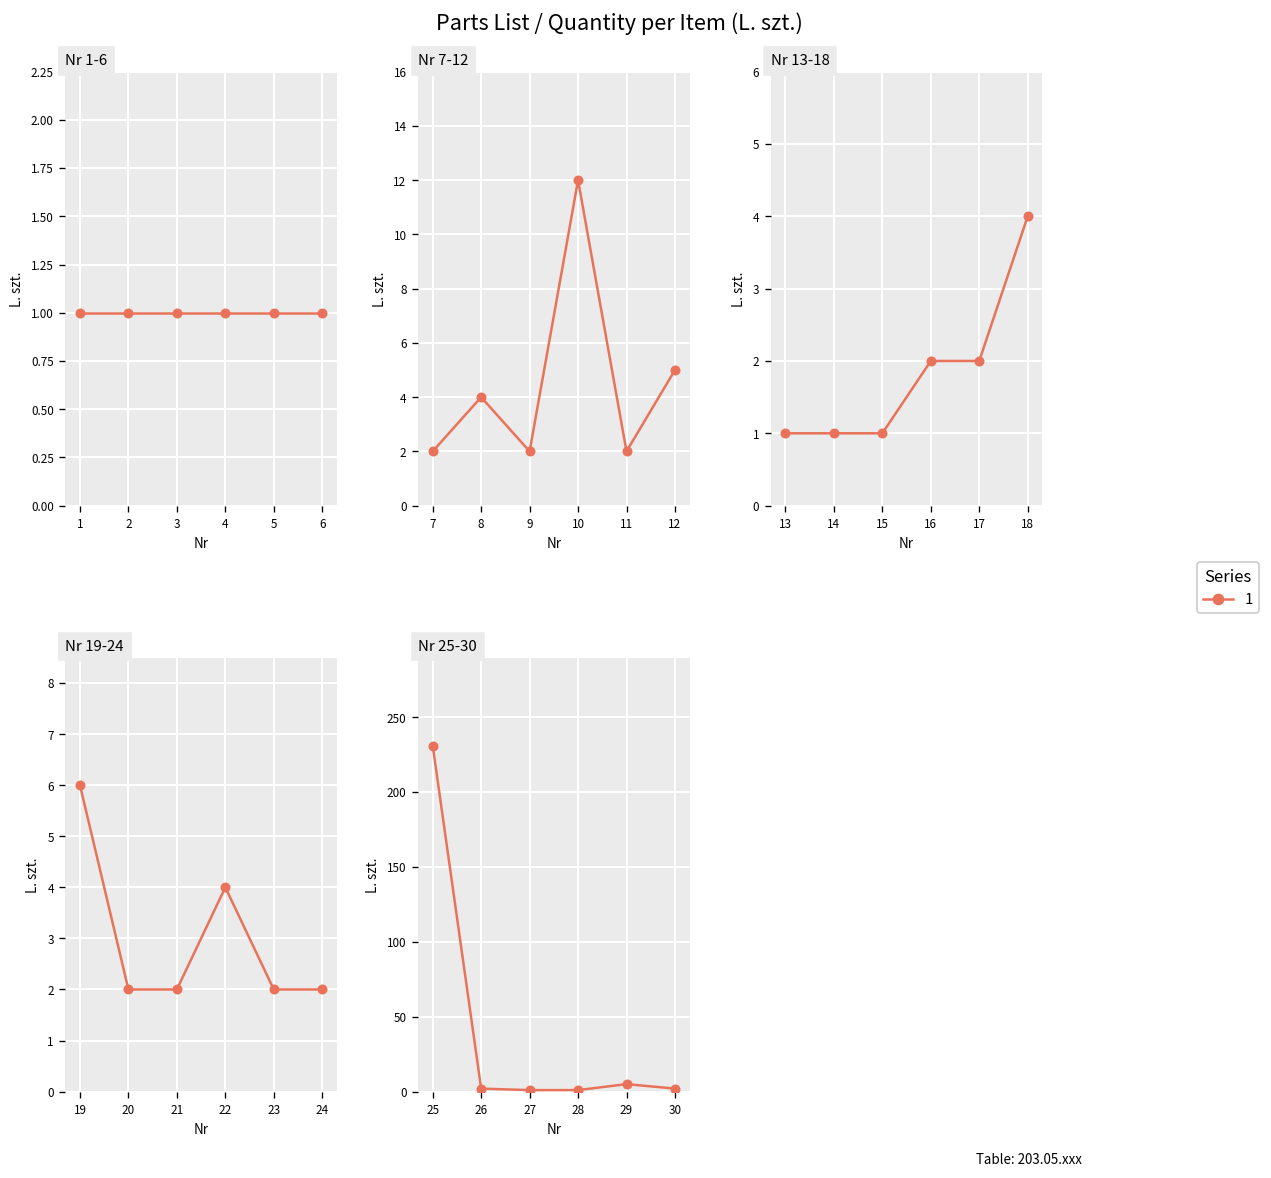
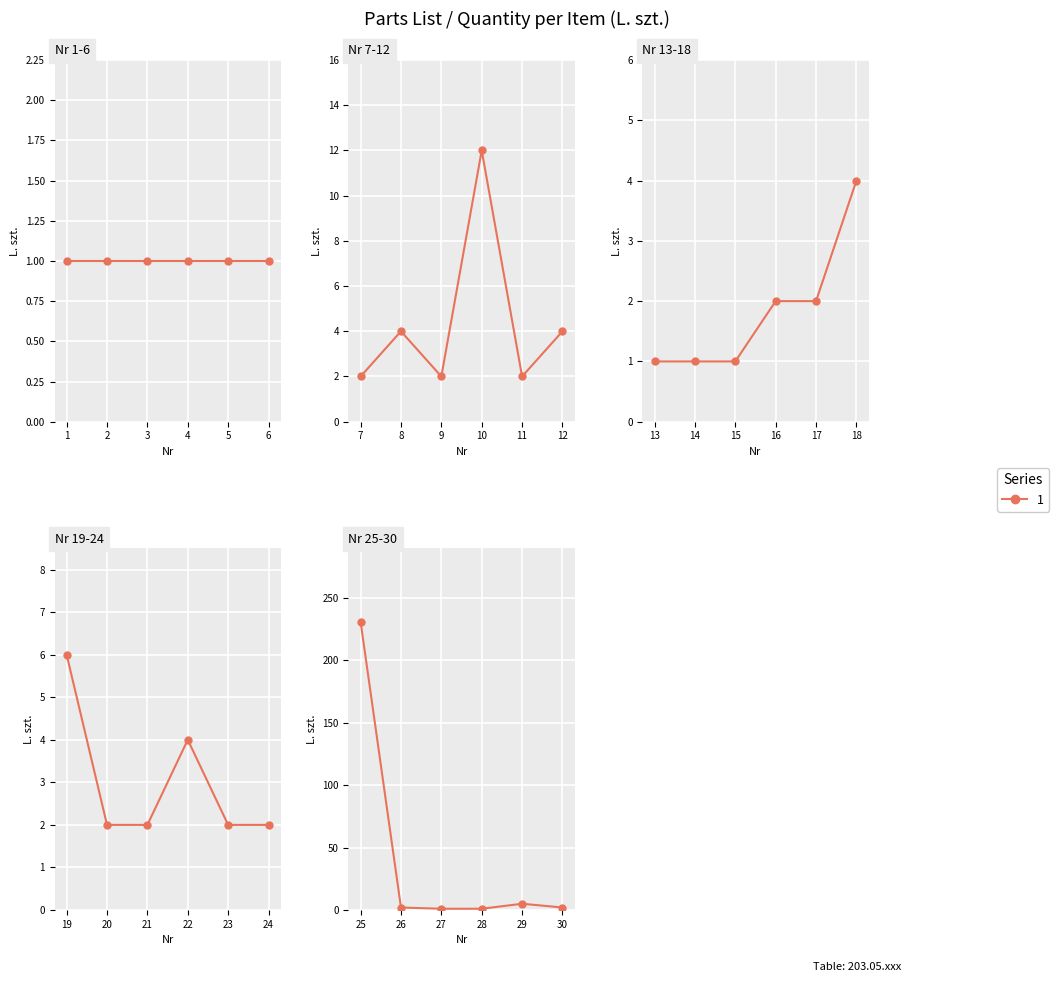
Nr 7-12, 12: 5 -> 4
